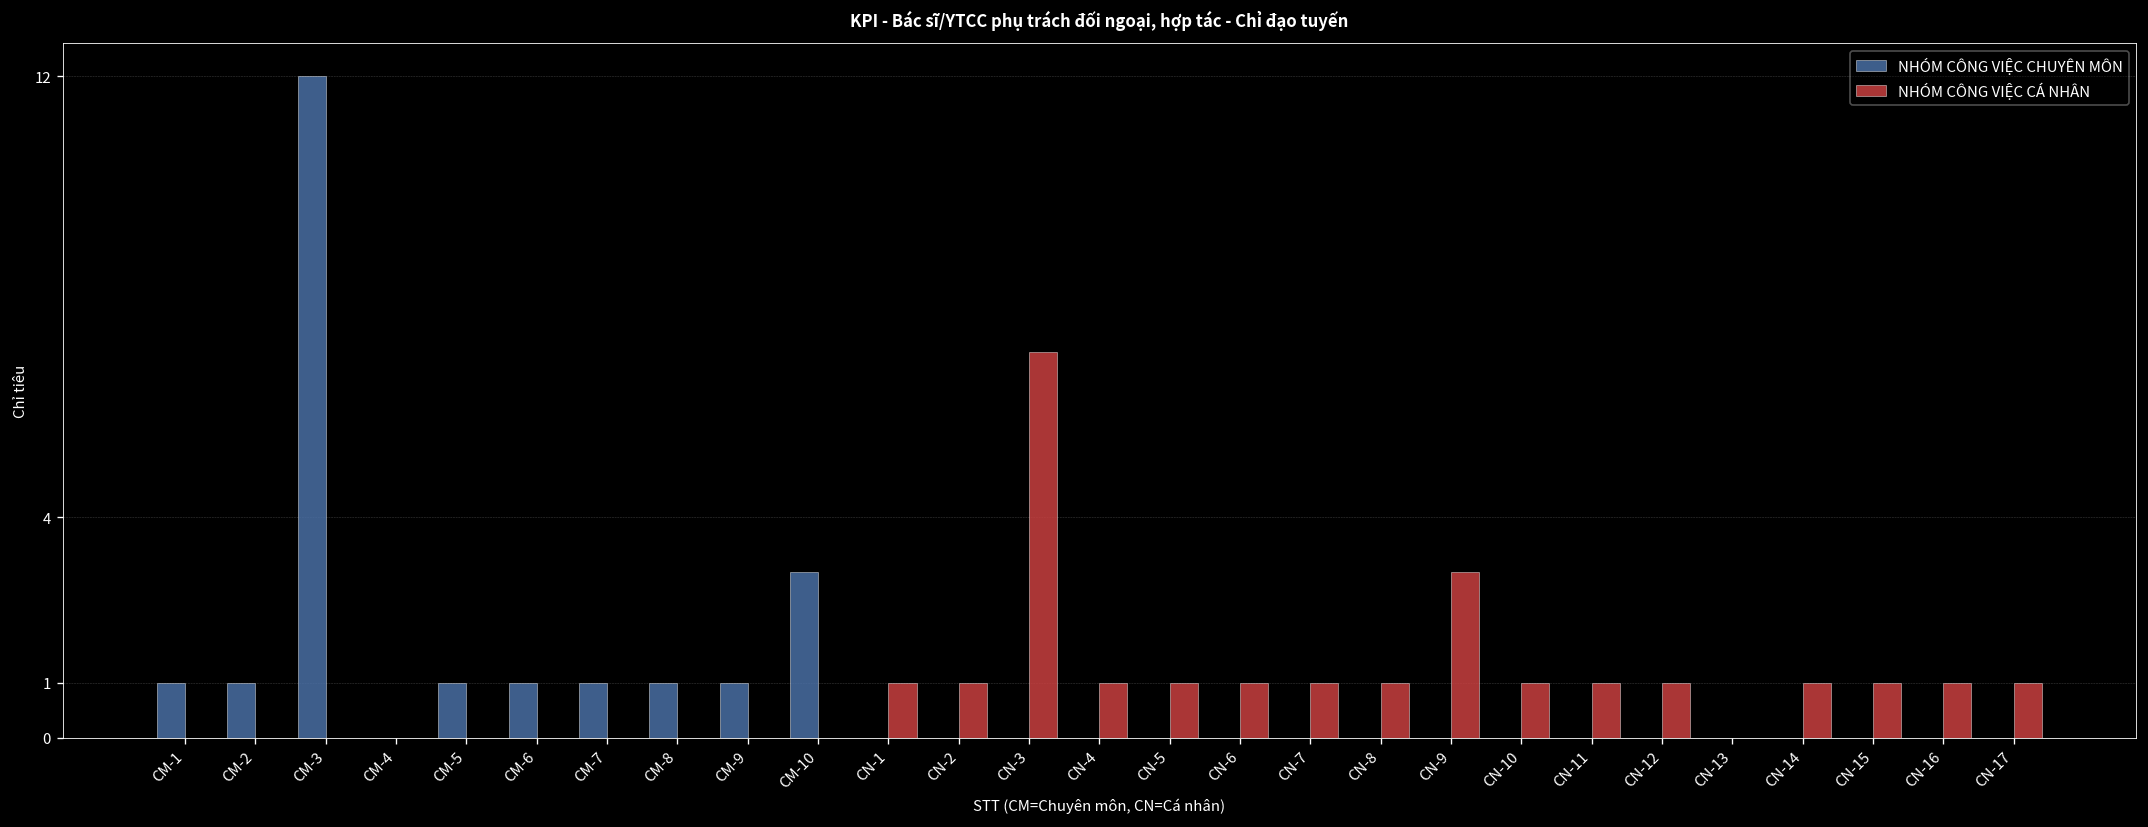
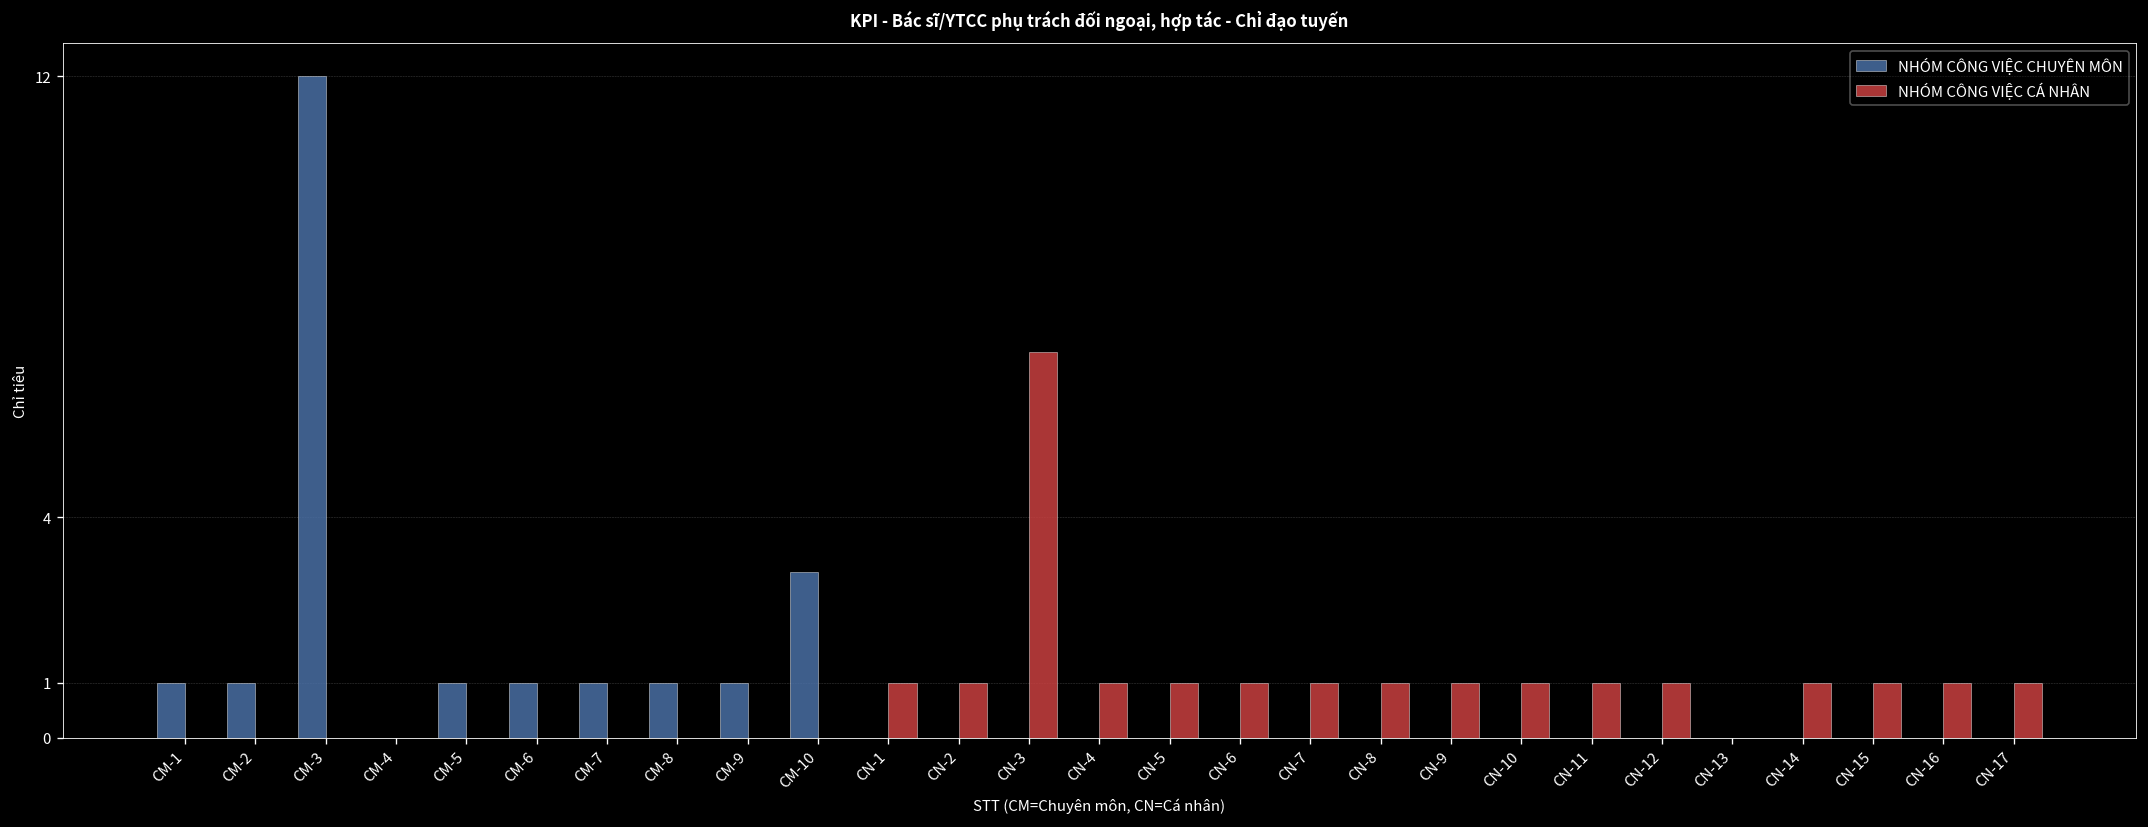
NHÓM CÔNG VIỆC CÁ NHÂN, CN-9: 3 -> 1
